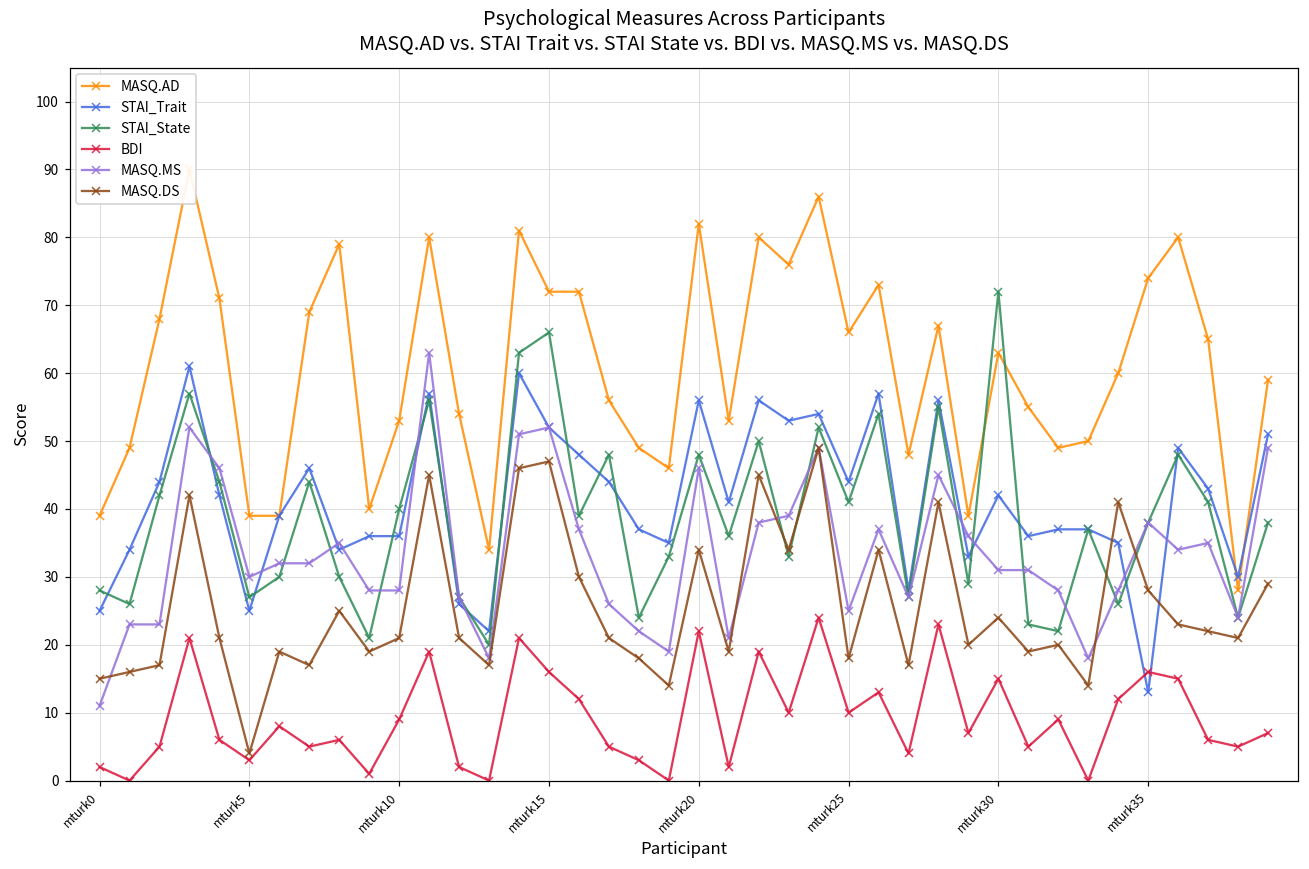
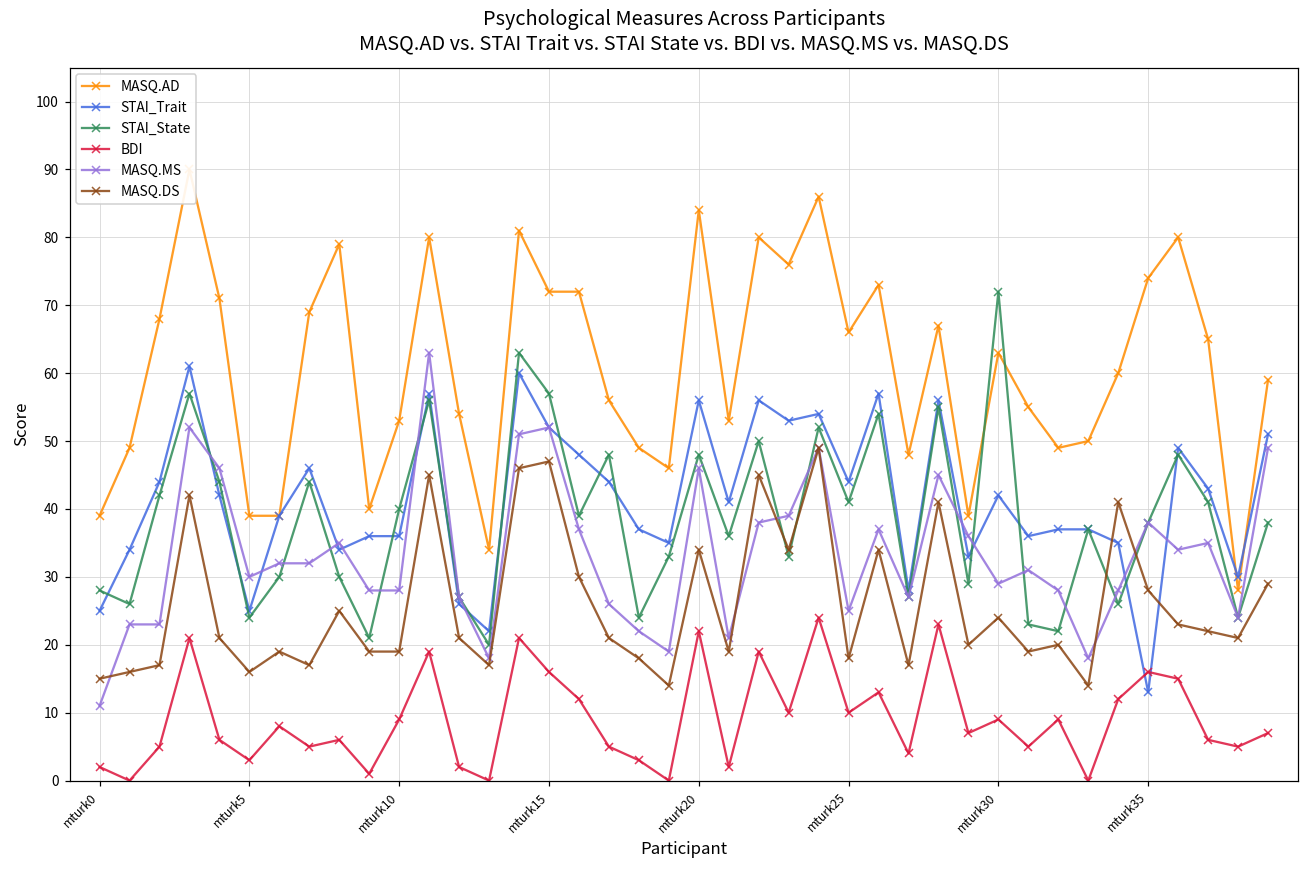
STAI_State, mturk5: 27 -> 24
MASQ.DS, mturk5: 4 -> 16
MASQ.DS, mturk10: 21 -> 19
STAI_State, mturk15: 66 -> 57
MASQ.AD, mturk20: 82 -> 84
BDI, mturk30: 15 -> 9
MASQ.MS, mturk30: 31 -> 29
